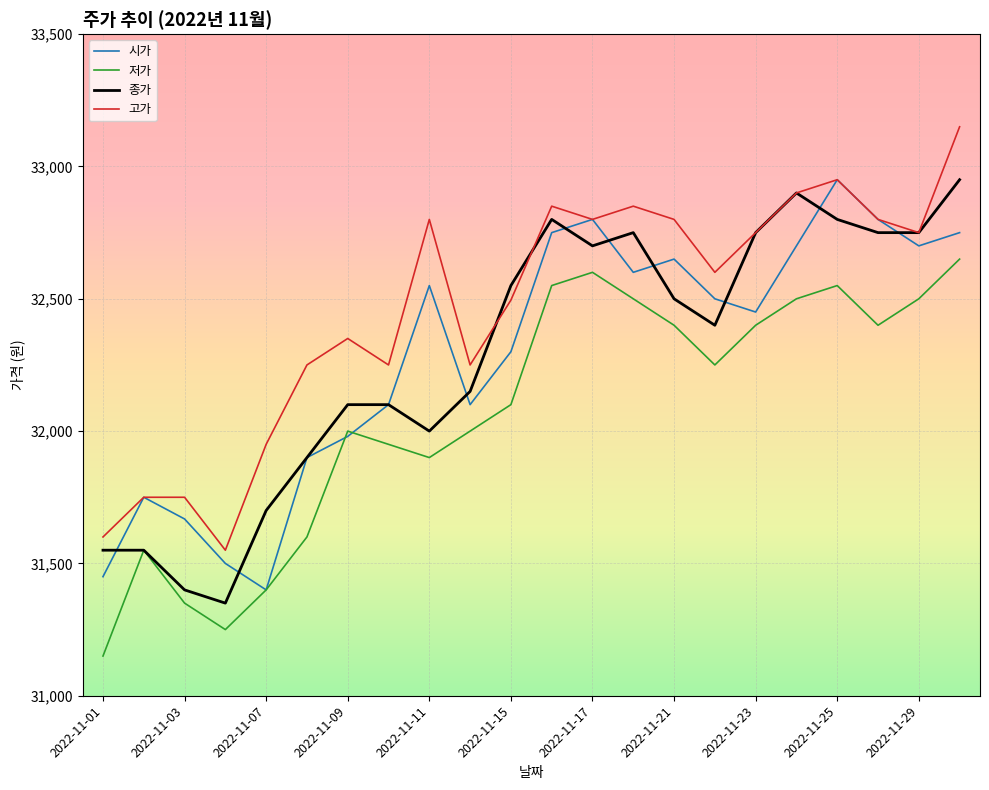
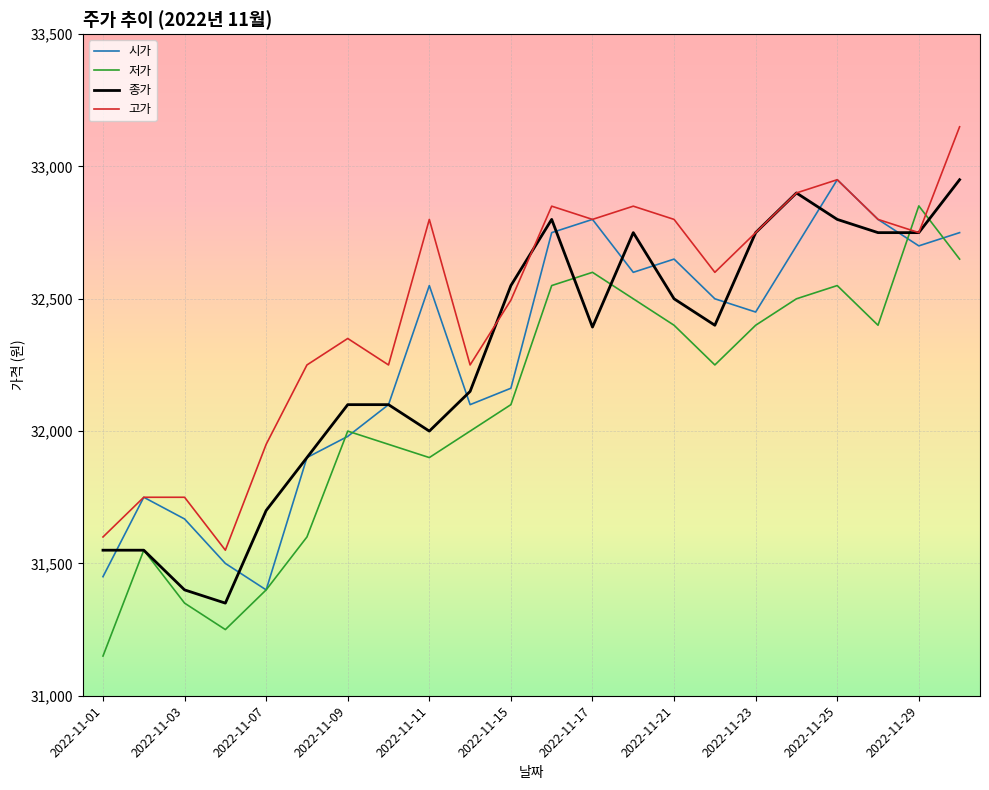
시가, 2022-11-15: 32,300 -> 32,160
종가, 2022-11-17: 32,700 -> 32,390
저가, 2022-11-29: 32,500 -> 32,850
